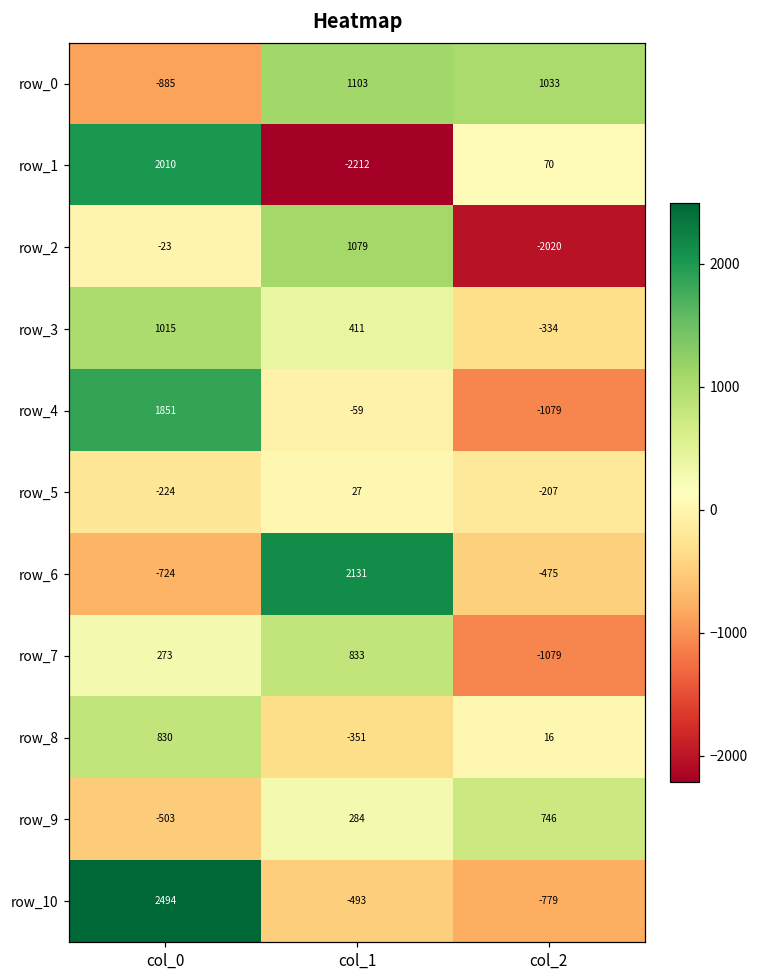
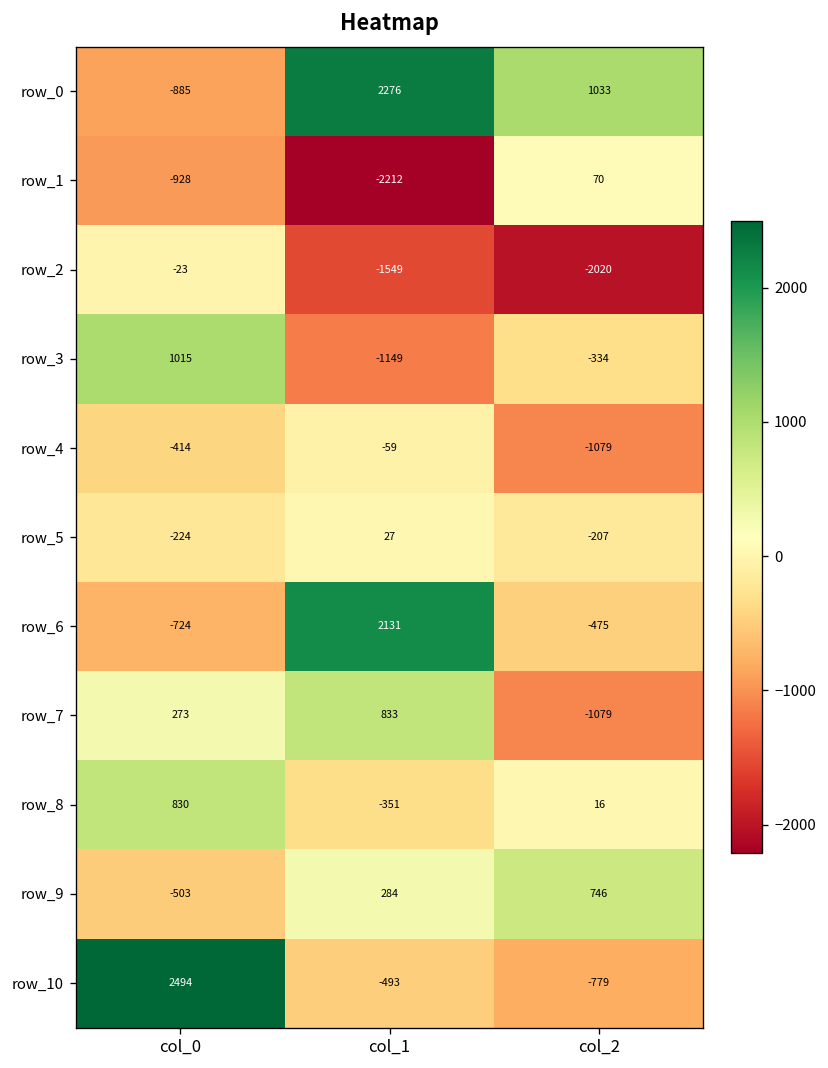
row_0, col_1: 1103 -> 2276
row_1, col_0: 2010 -> -928
row_2, col_1: 1079 -> -1549
row_3, col_1: 411 -> -1149
row_4, col_0: 1851 -> -414
